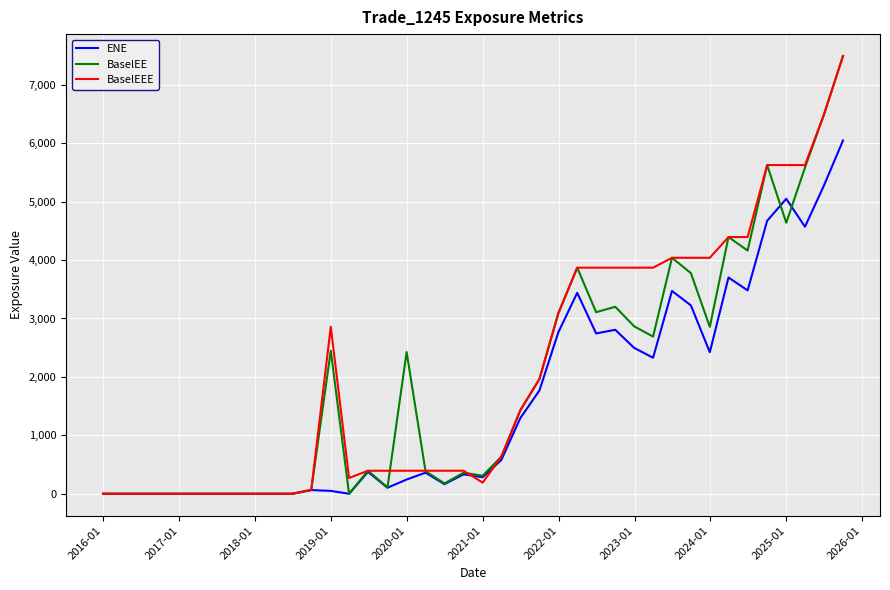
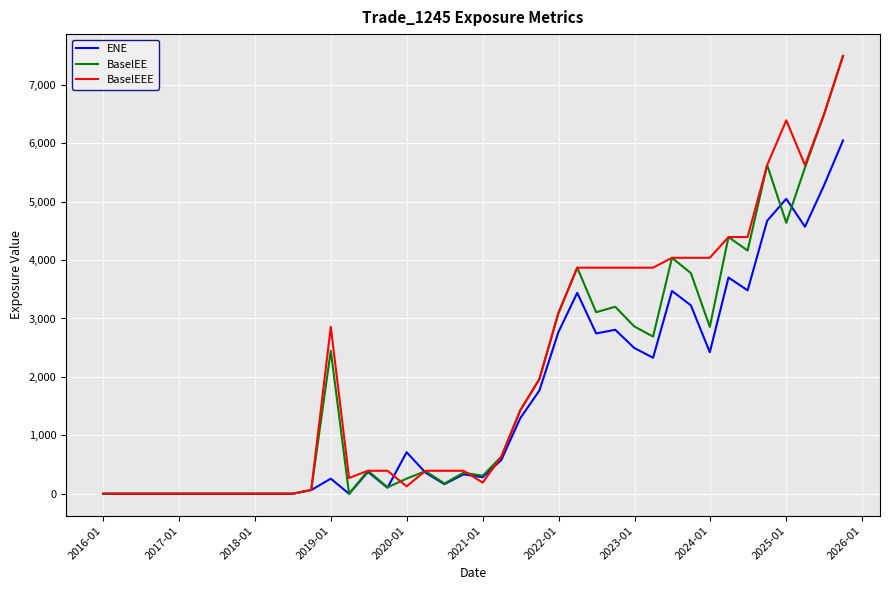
ENE, 2019-01: 0 -> 300
ENE, 2020-01: 200 -> 700
BaselEE, 2020-01: 2,400 -> 300
BaselEEE, 2020-01: 400 -> 100
BaselEEE, 2025-01: 5,600 -> 6,400
